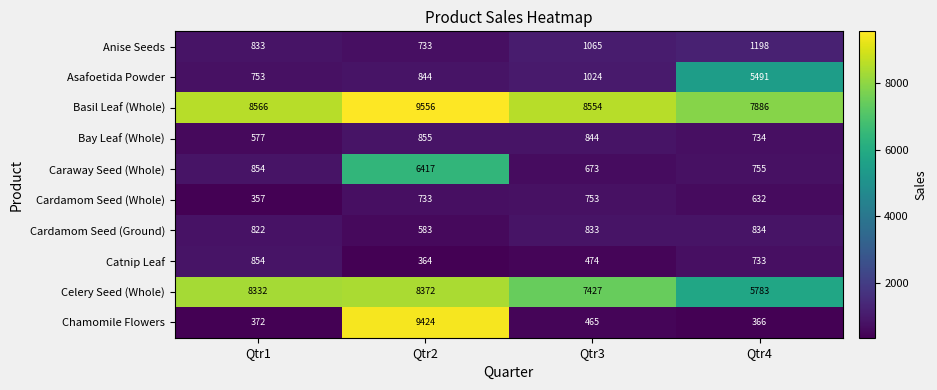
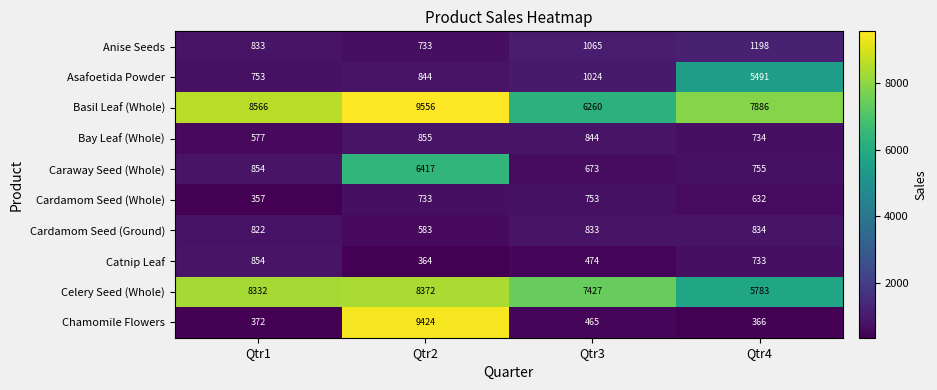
Basil Leaf (Whole), Qtr3: 8554 -> 6260
